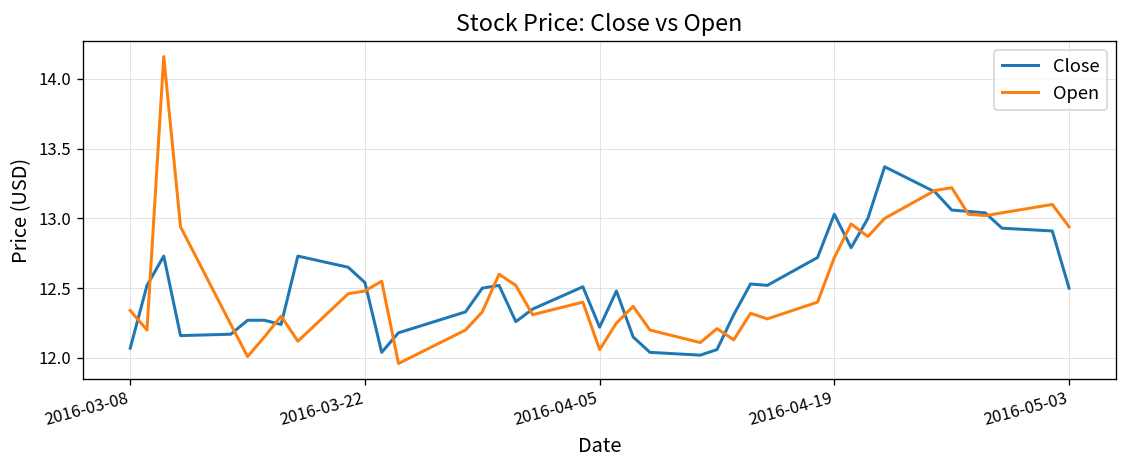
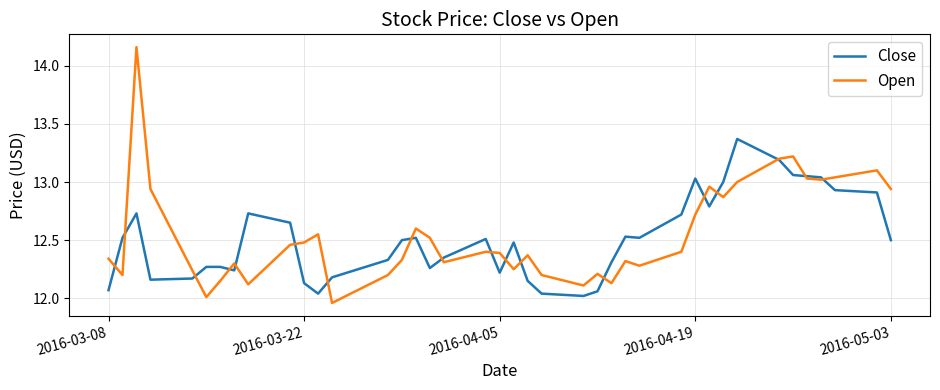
Close, 2016-03-22: 12.54 -> 12.13
Open, 2016-04-05: 12.06 -> 12.39
